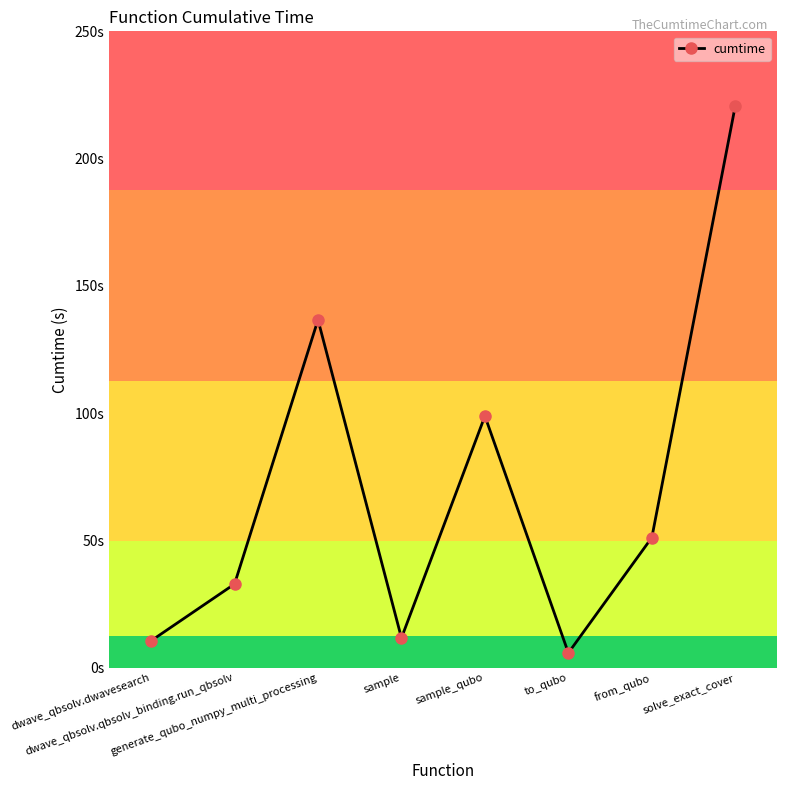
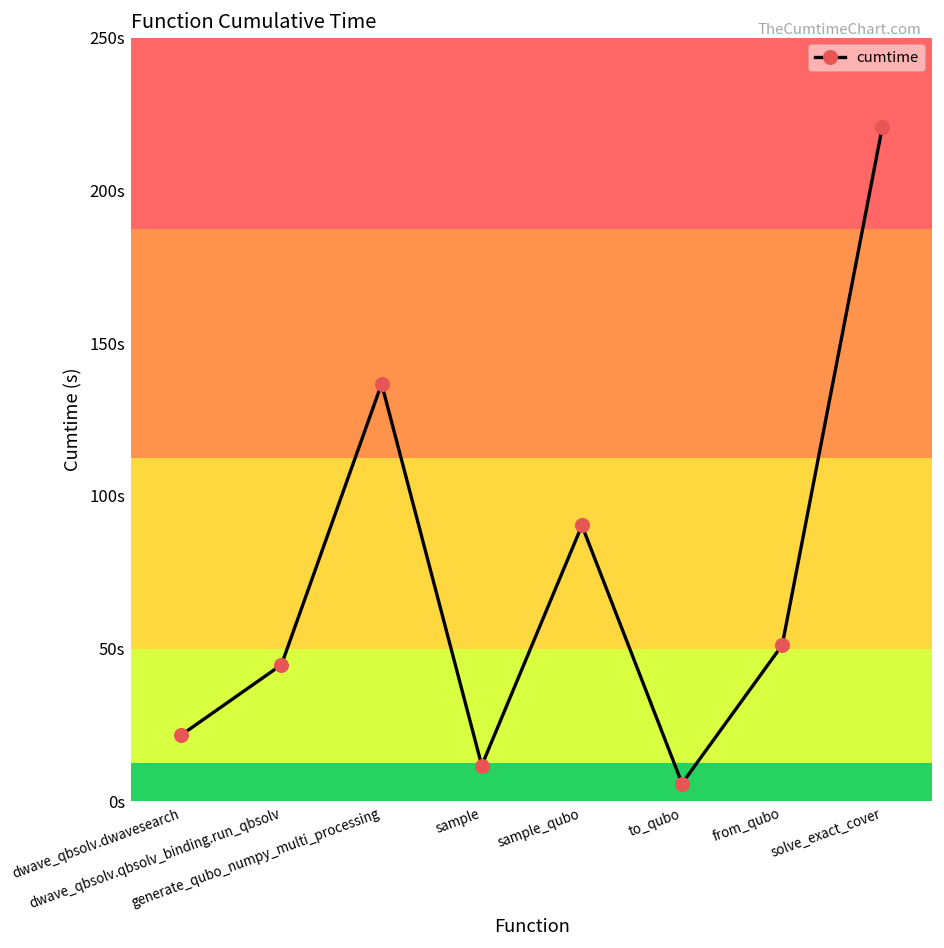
dwave_qbsolv.dwavesearch: 11s -> 22s
dwave_qbsolv.qbsolv_binding.run_qbsolv: 33s -> 45s
sample_qubo: 99s -> 90s
